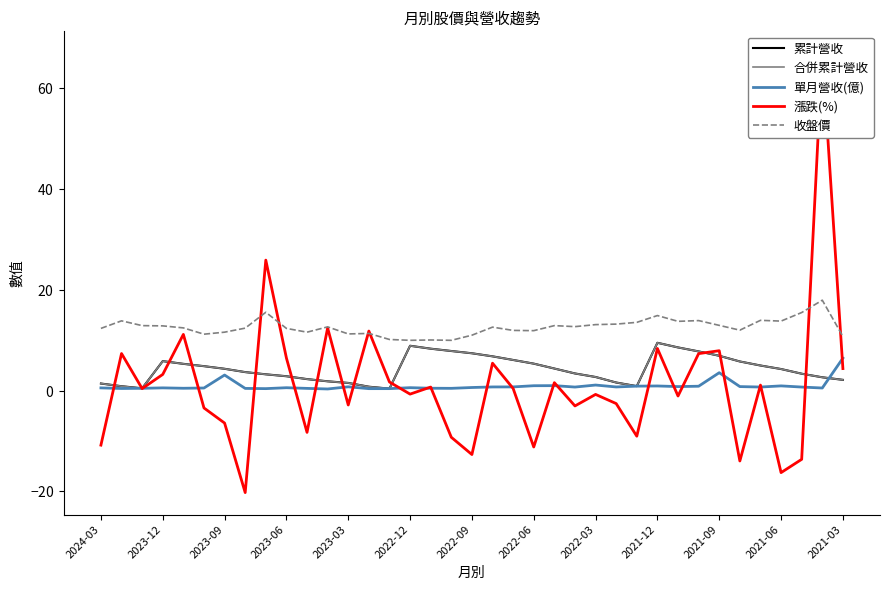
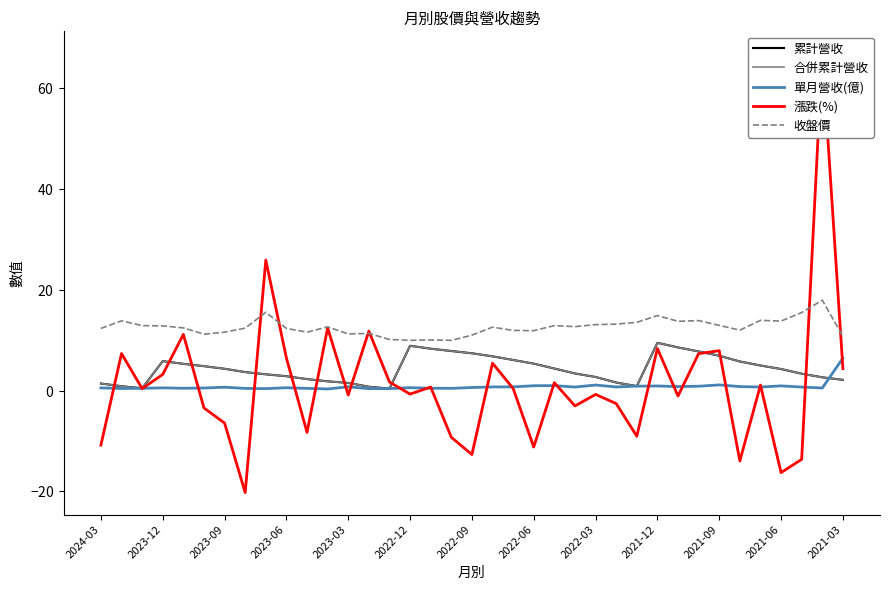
單月營收(億), 2023-09: 3 -> 1
漲跌(%), 2023-03: -3 -> -1
單月營收(億), 2021-09: 4 -> 1
